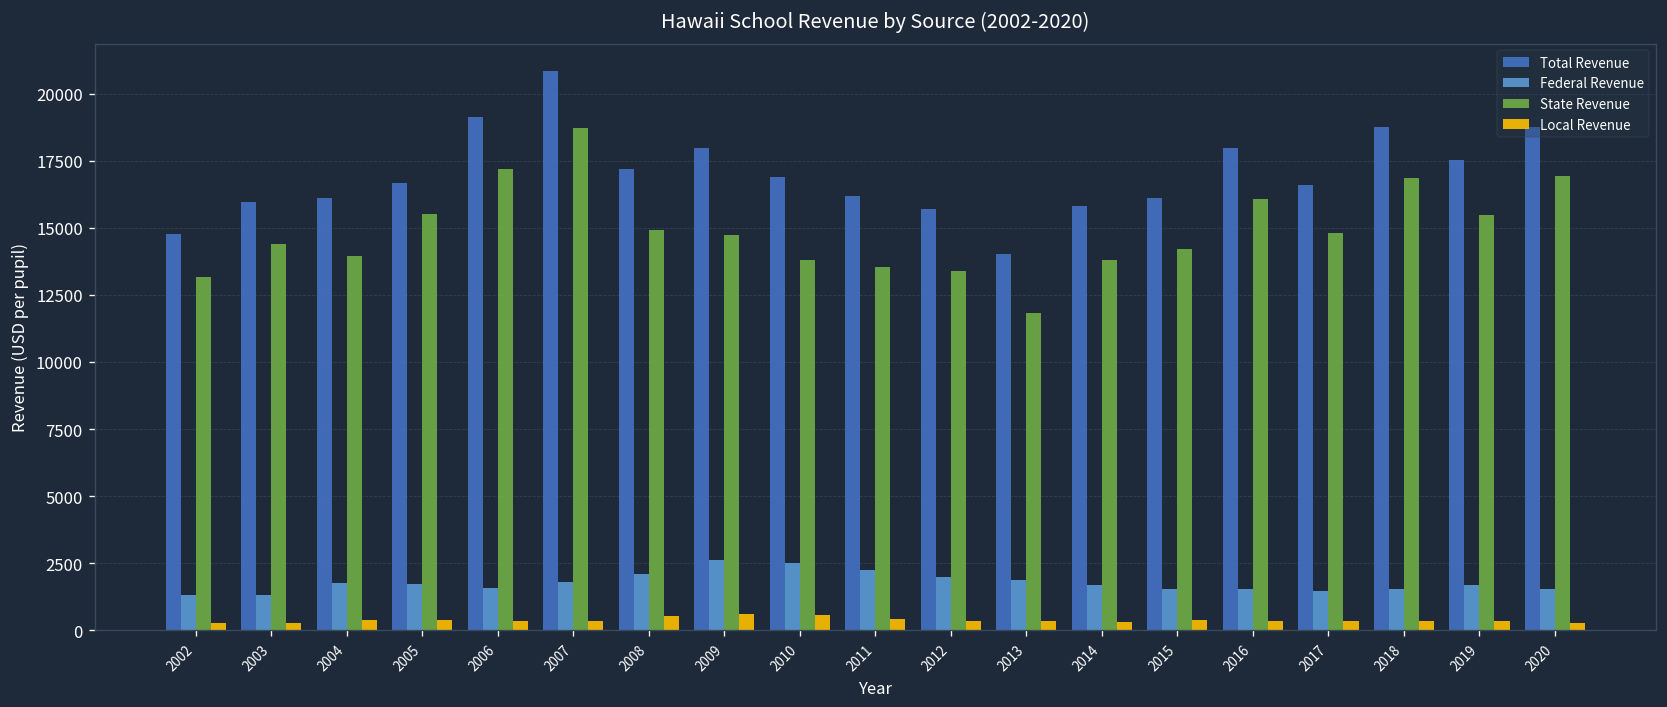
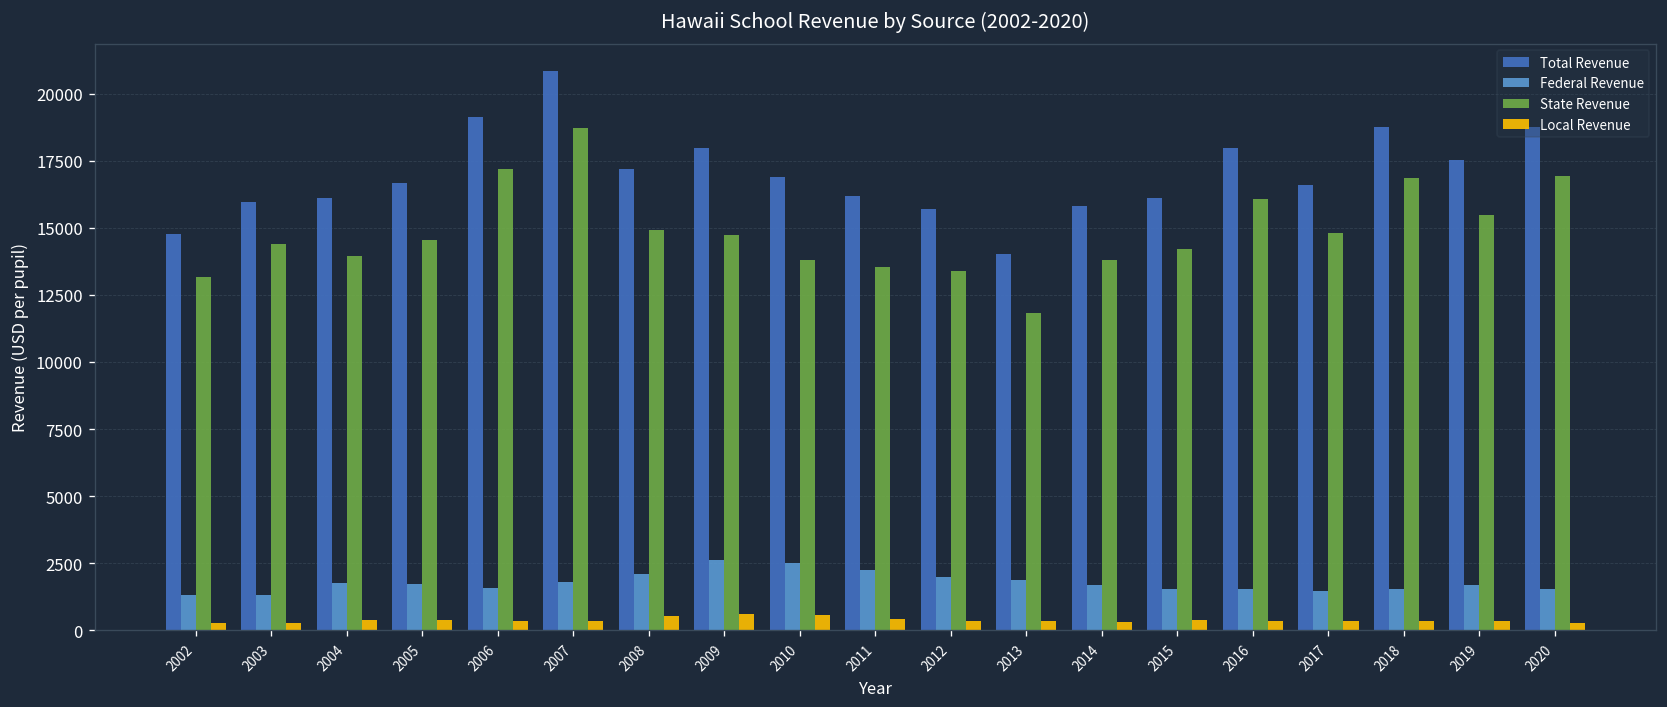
State Revenue, 2005: 15500 -> 14600
